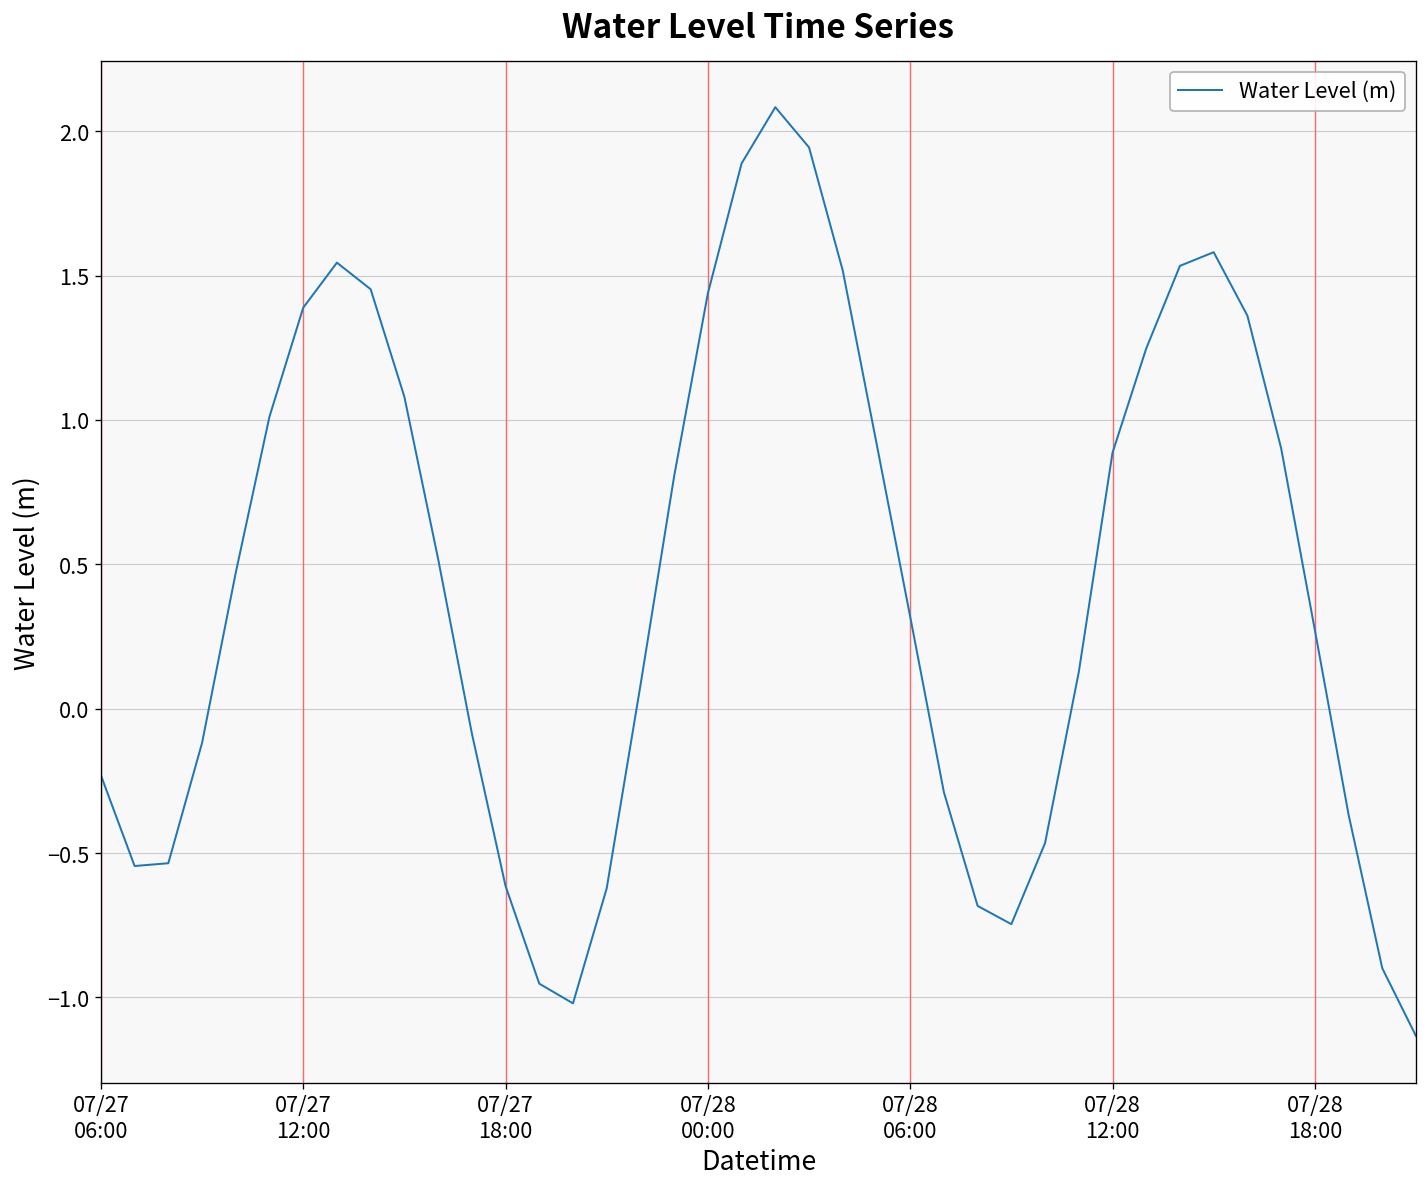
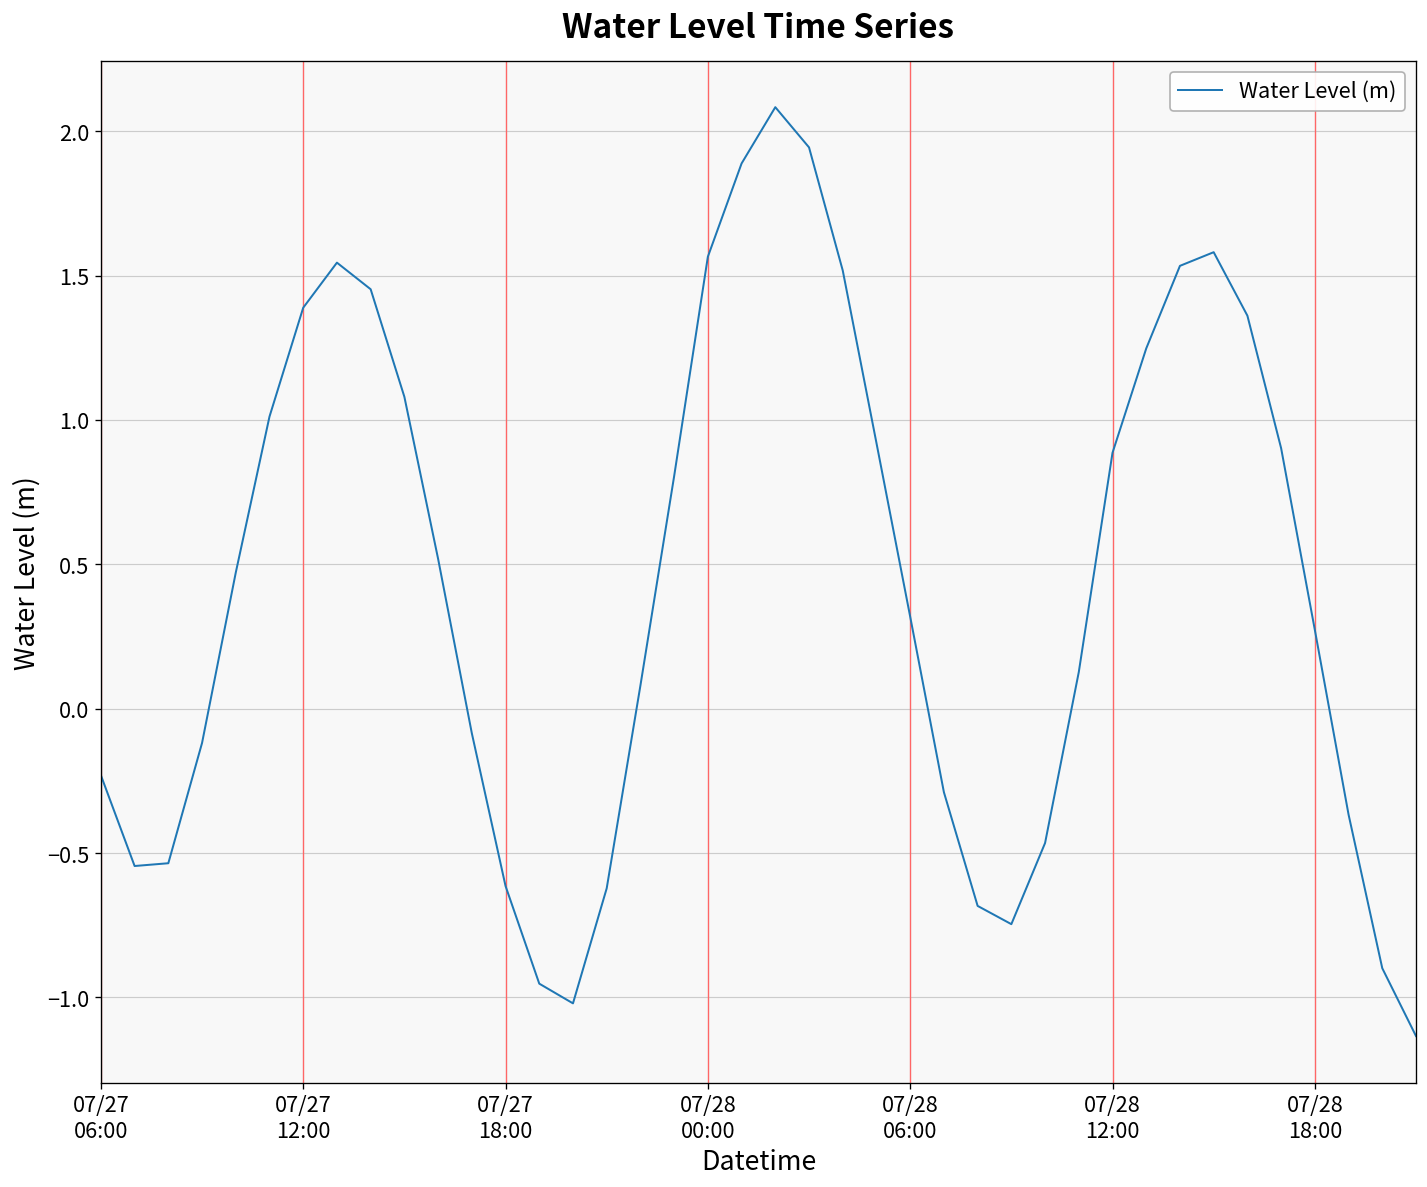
07/28 00:00: 1.44 -> 1.57
